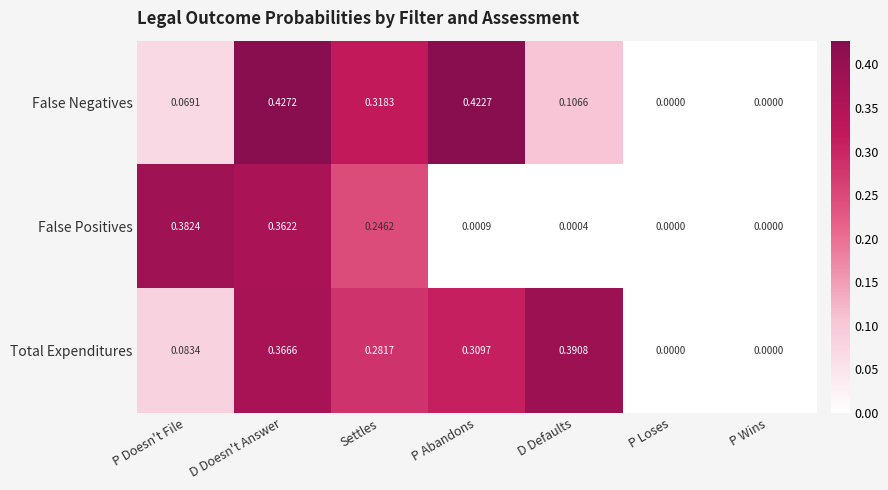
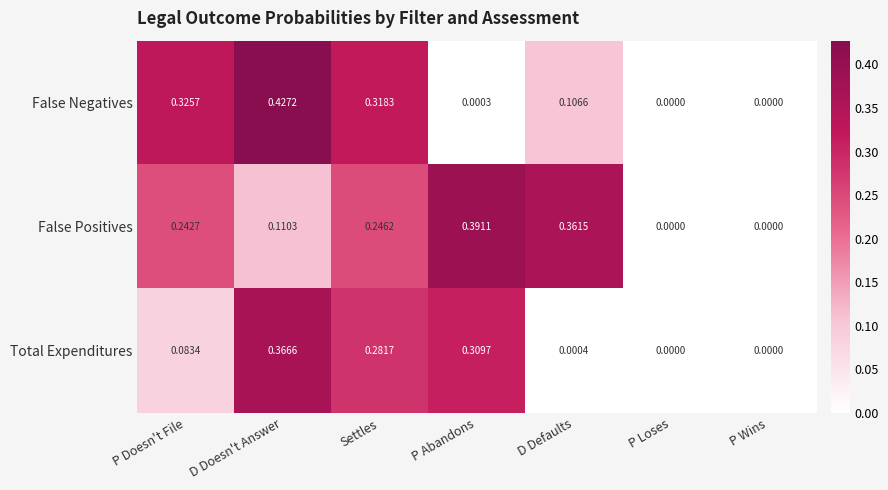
False Negatives, P Doesn't File: 0.0691 -> 0.3257
False Negatives, P Abandons: 0.4227 -> 0.0003
False Positives, P Doesn't File: 0.3824 -> 0.2427
False Positives, D Doesn't Answer: 0.3622 -> 0.1103
False Positives, P Abandons: 0.0009 -> 0.3911
False Positives, D Defaults: 0.0004 -> 0.3615
Total Expenditures, D Defaults: 0.3908 -> 0.0004
